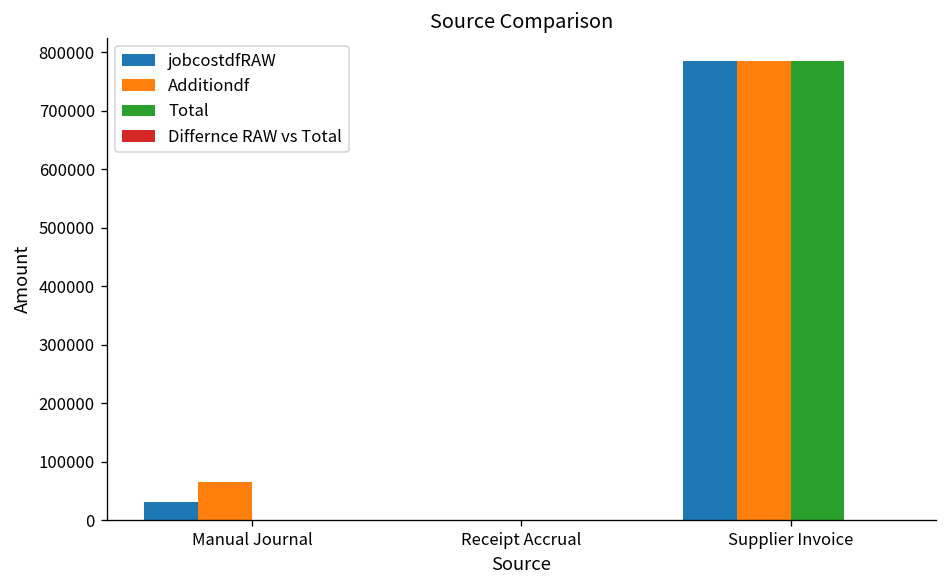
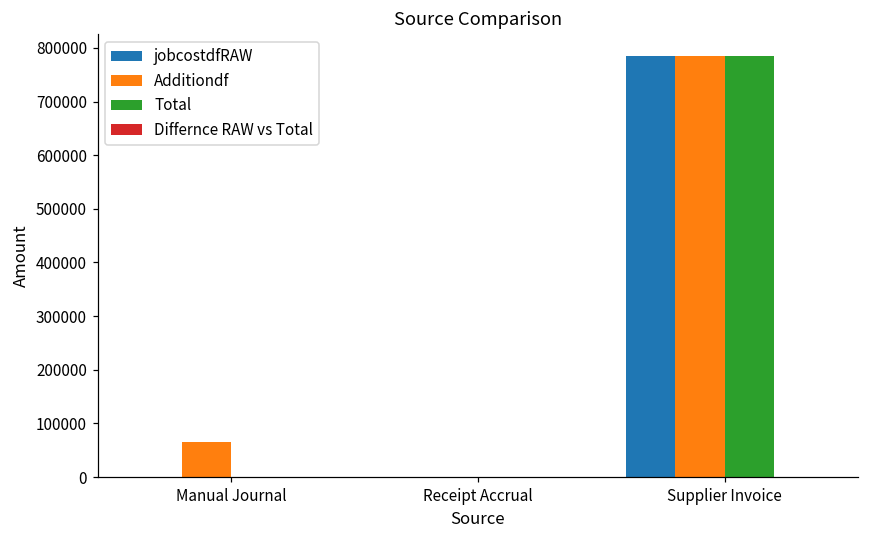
jobcostdfRAW, Manual Journal: 30000 -> 0
